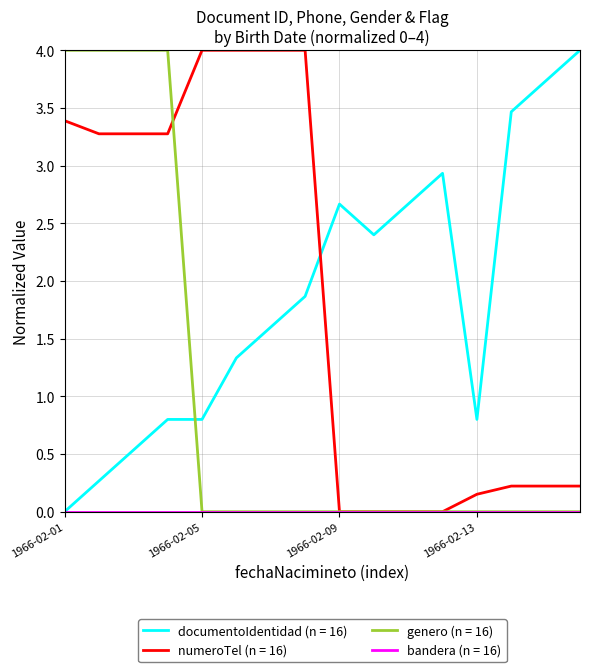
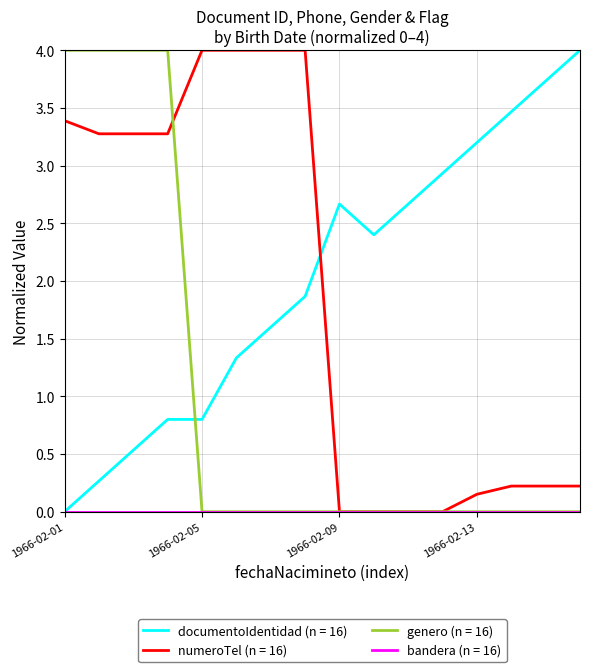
documentoIdentidad (n = 16), 1966-02-13: 0.80 -> 3.20
